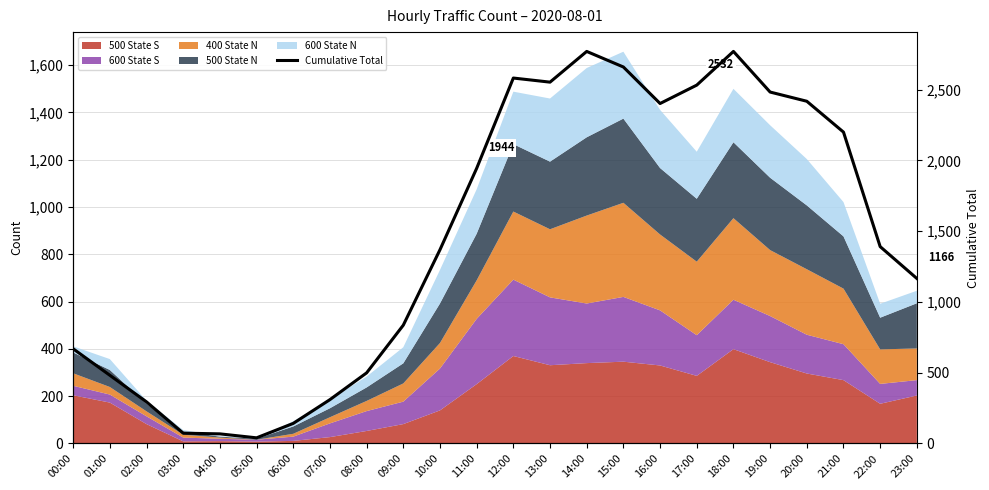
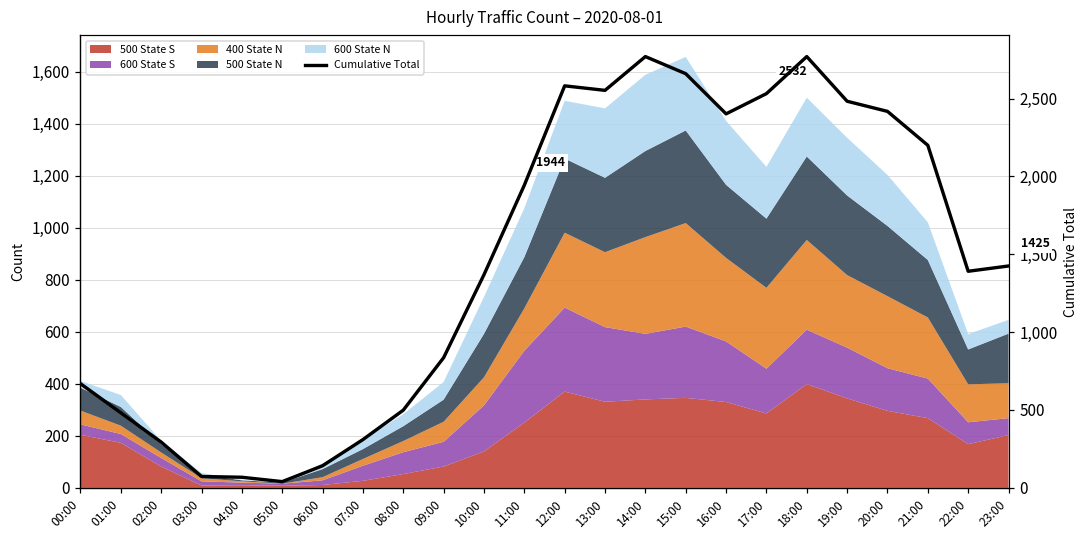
Cumulative Total, 23:00: 1166 -> 1425
